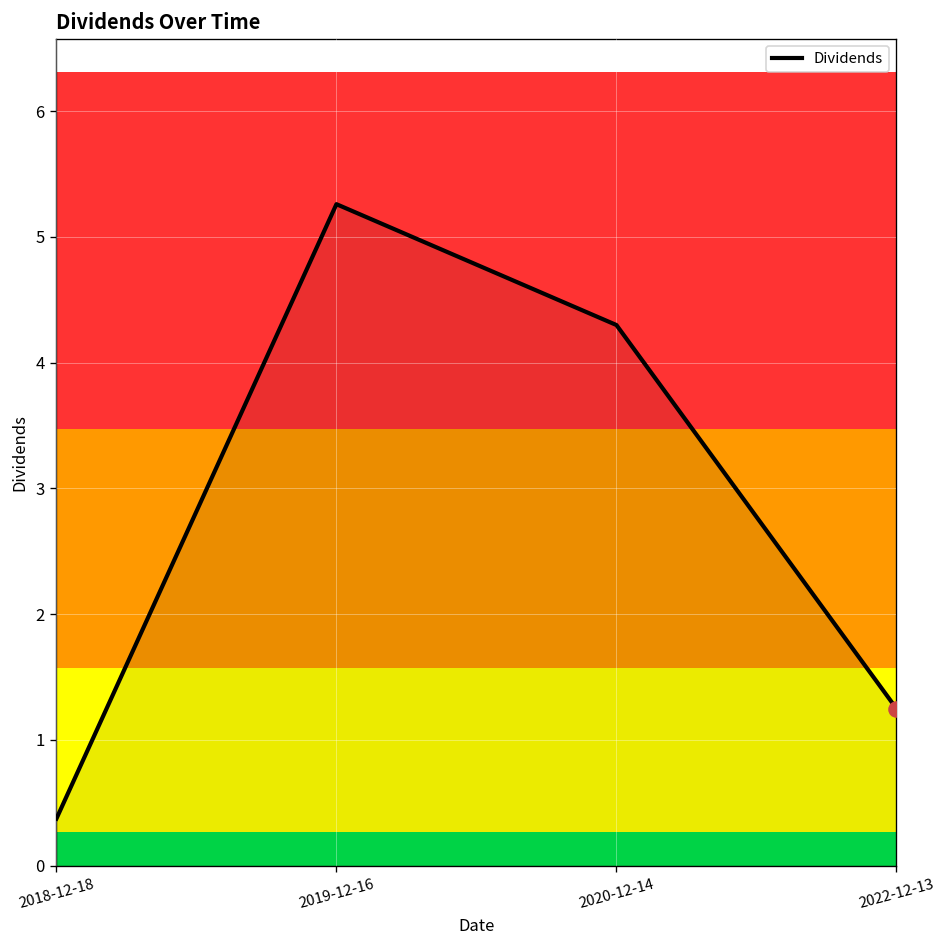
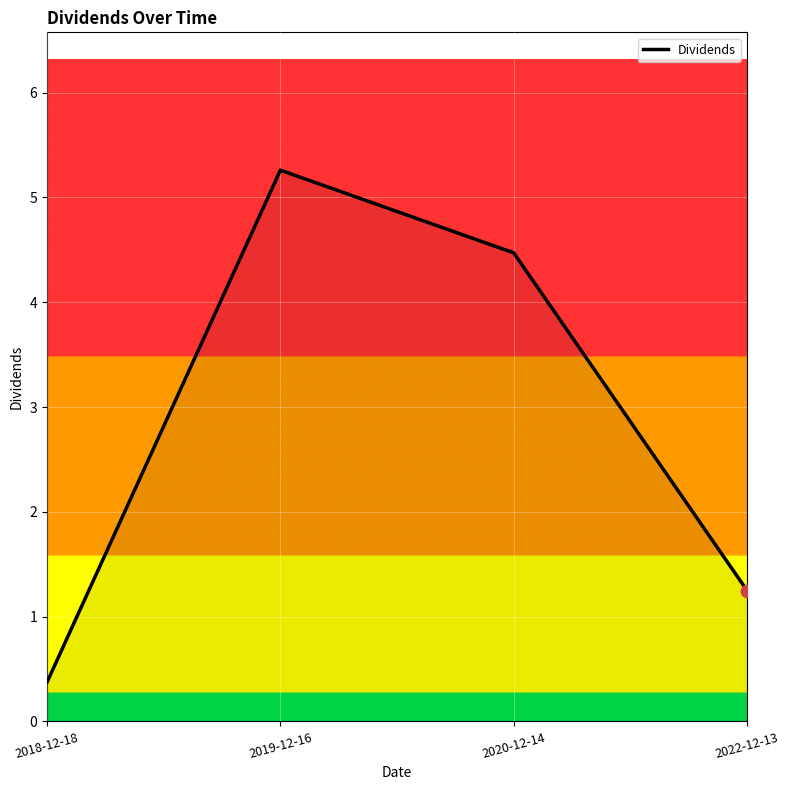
Dividends, 2020-12-14: 4.30 -> 4.47
